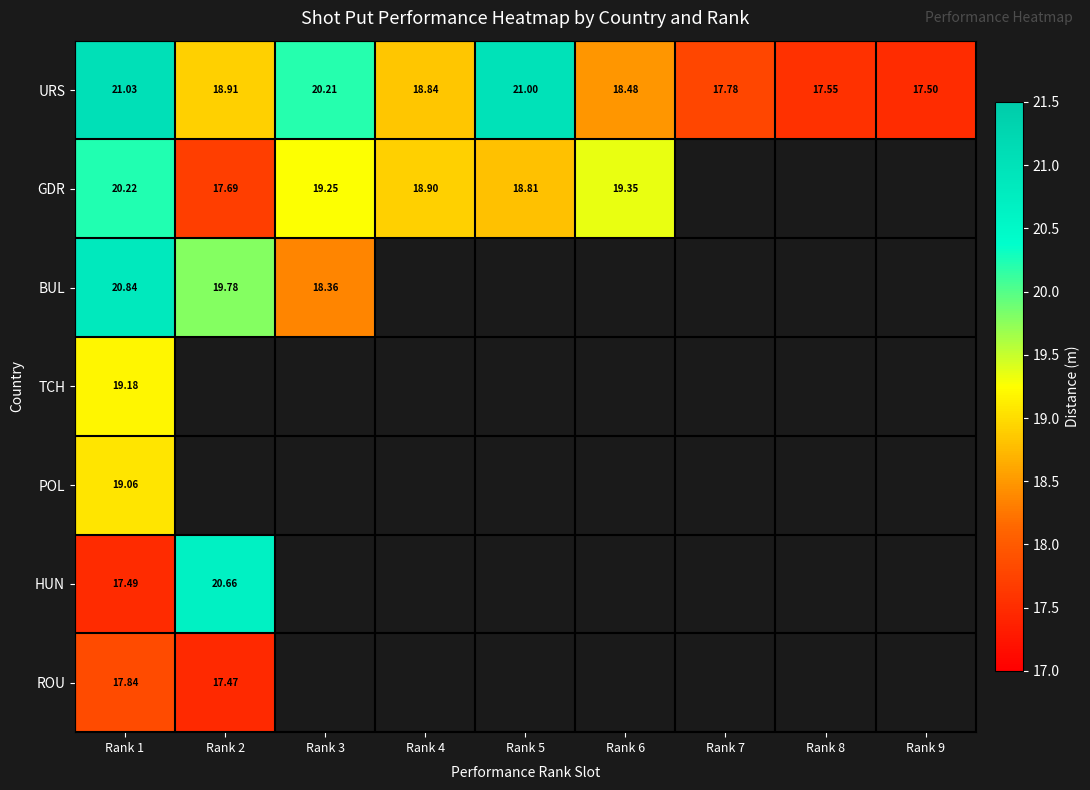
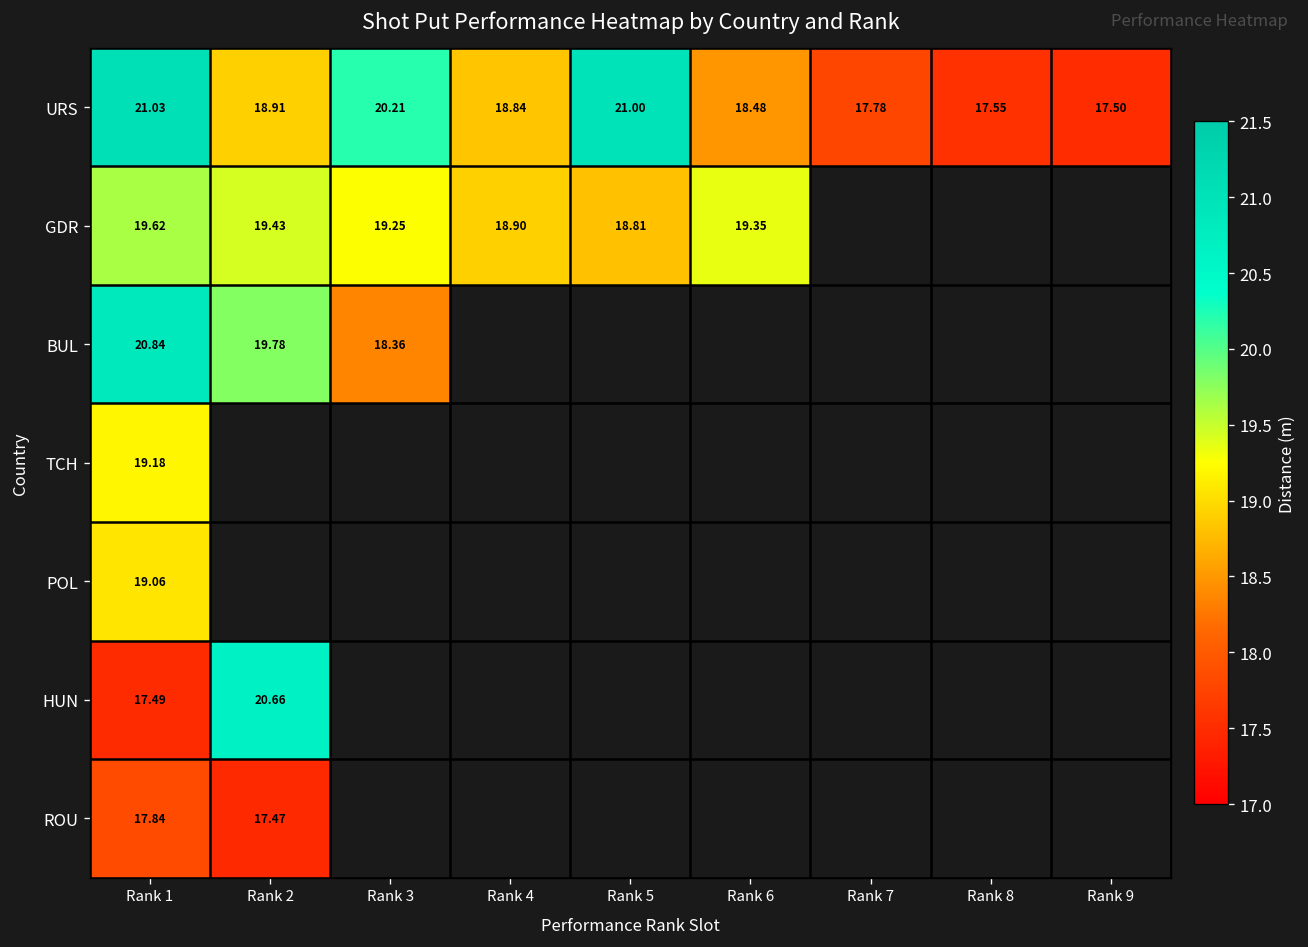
GDR, Rank 1: 20.22 -> 19.62
GDR, Rank 2: 17.69 -> 19.43
